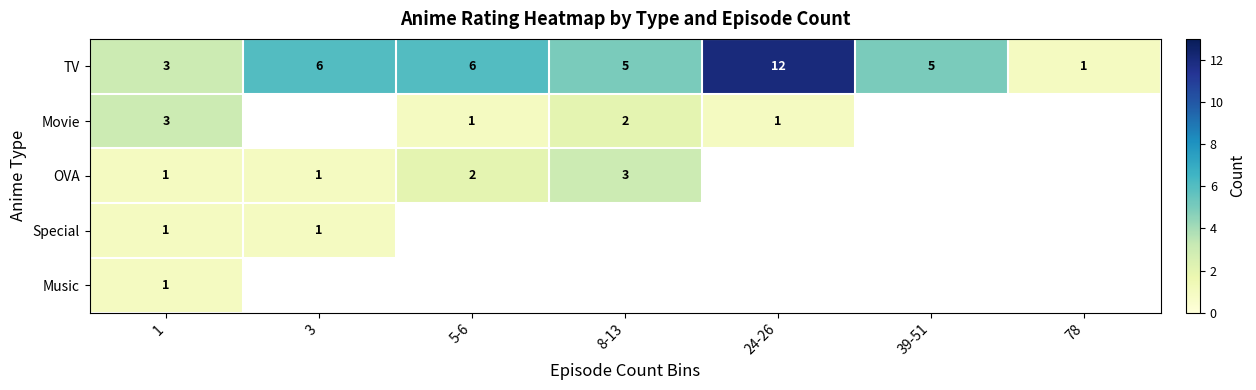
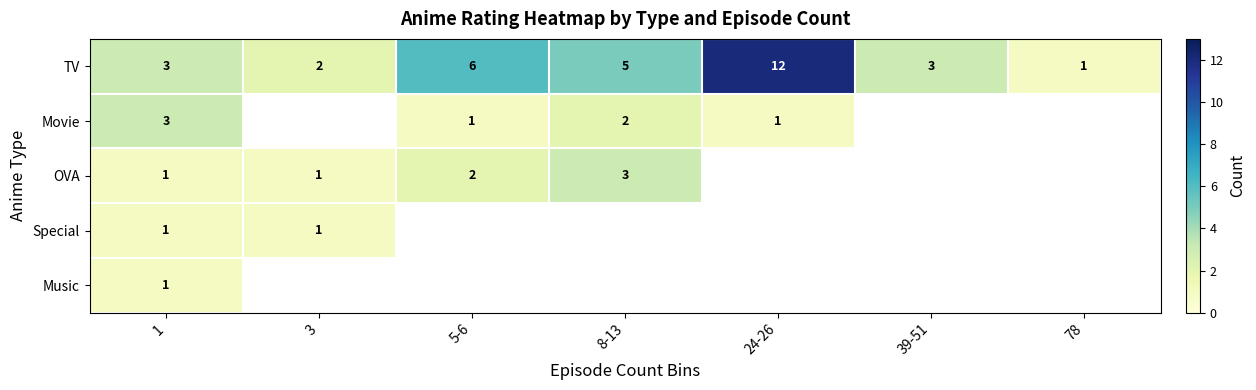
TV, 3: 6 -> 2
TV, 39-51: 5 -> 3
